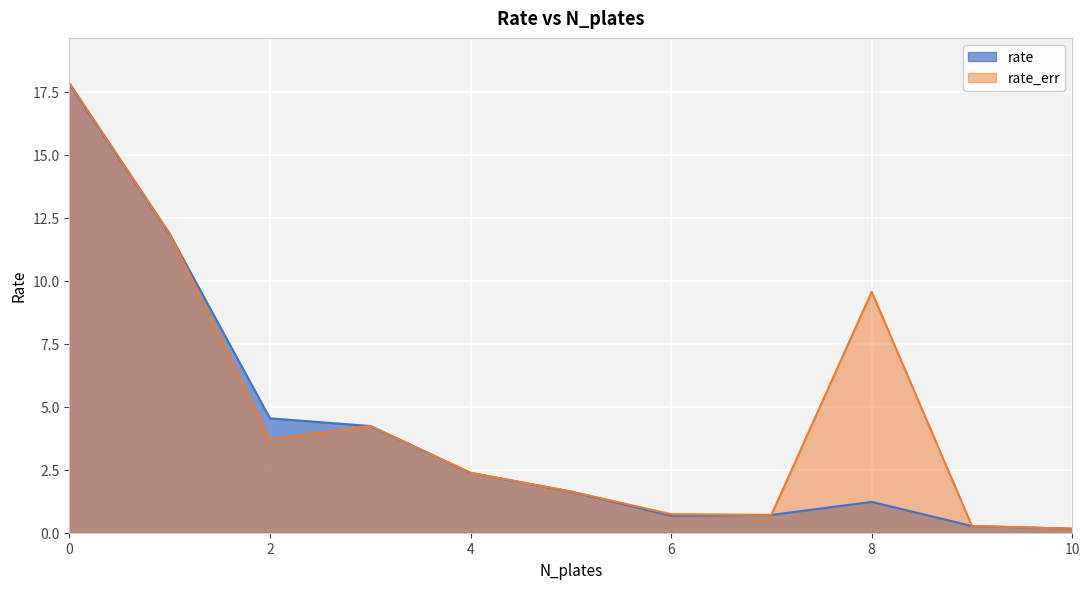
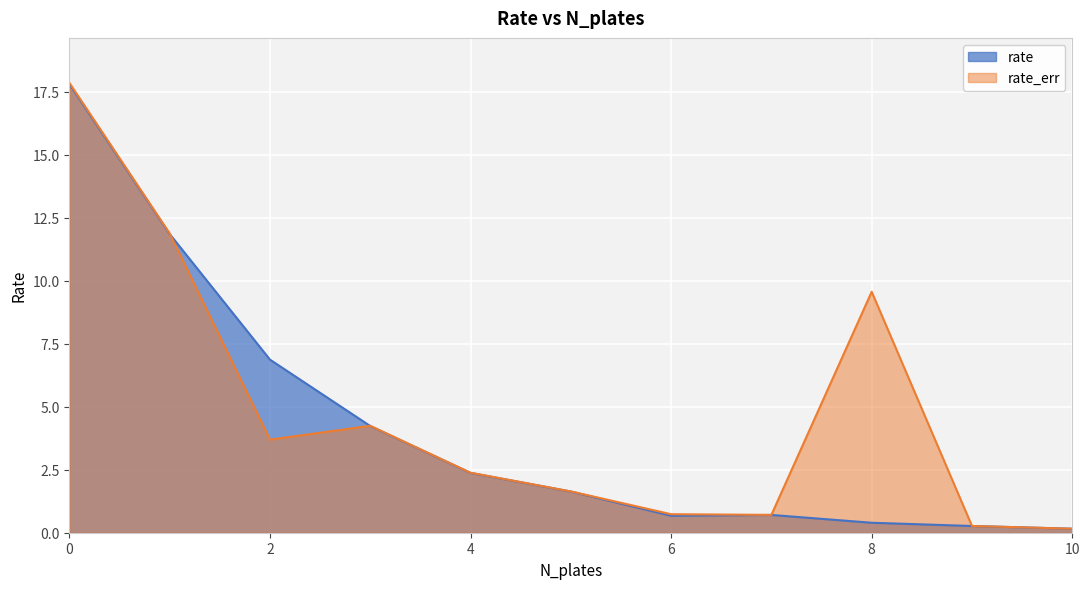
rate, 2: 4.5 -> 6.9
rate, 8: 1.2 -> 0.4
